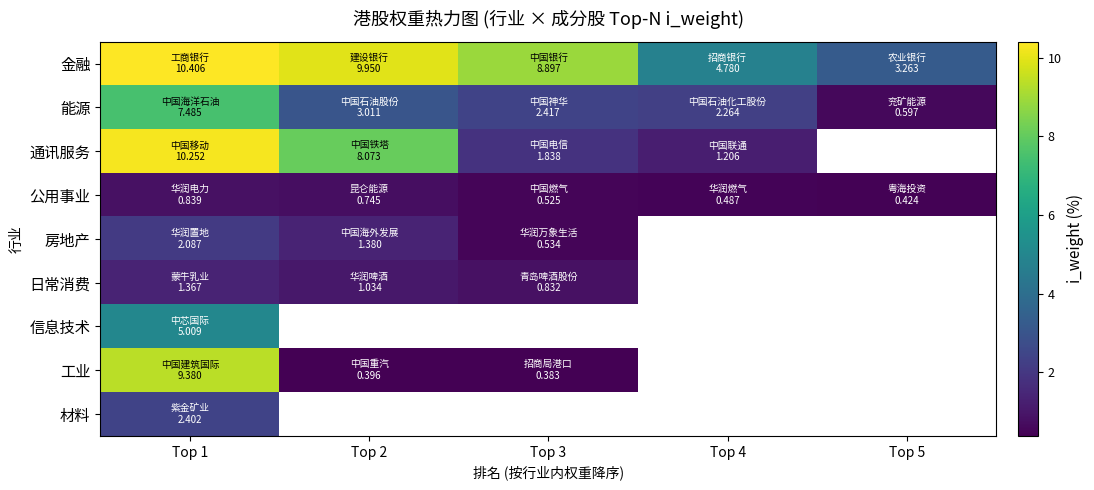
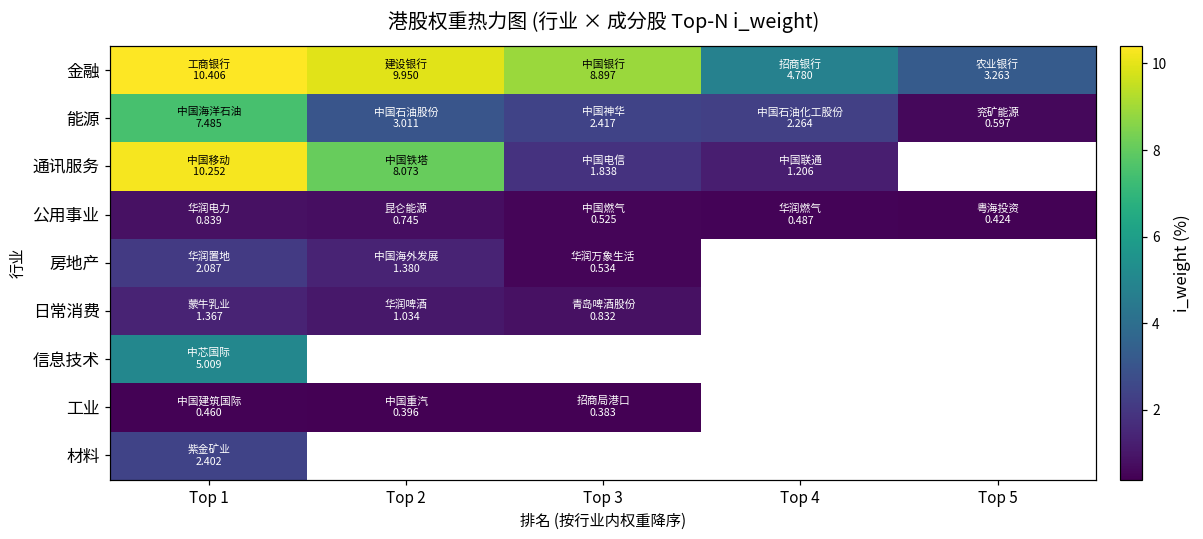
工业, Top 1: 9.380 -> 0.460
